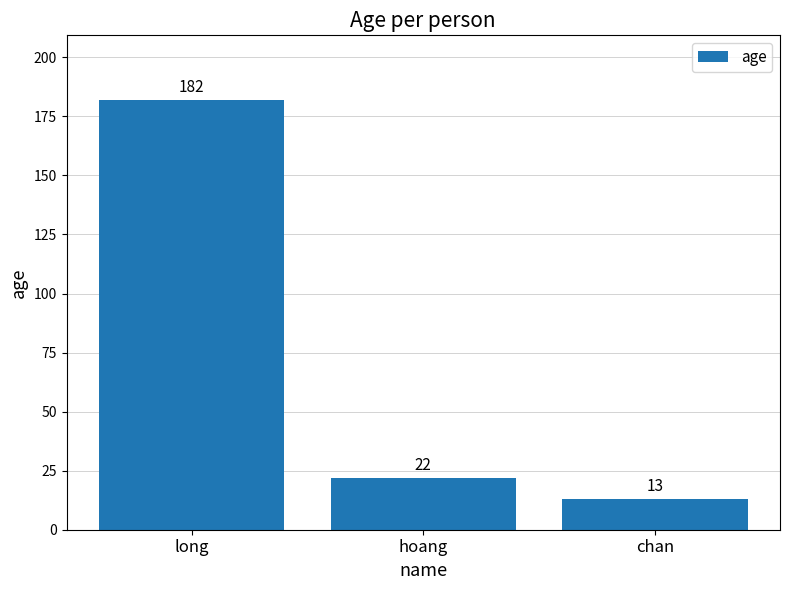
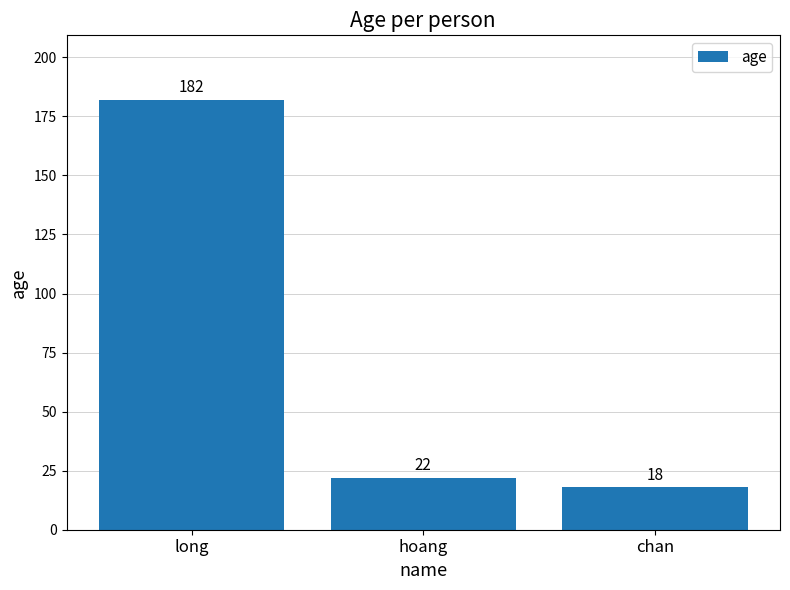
chan: 13 -> 18
